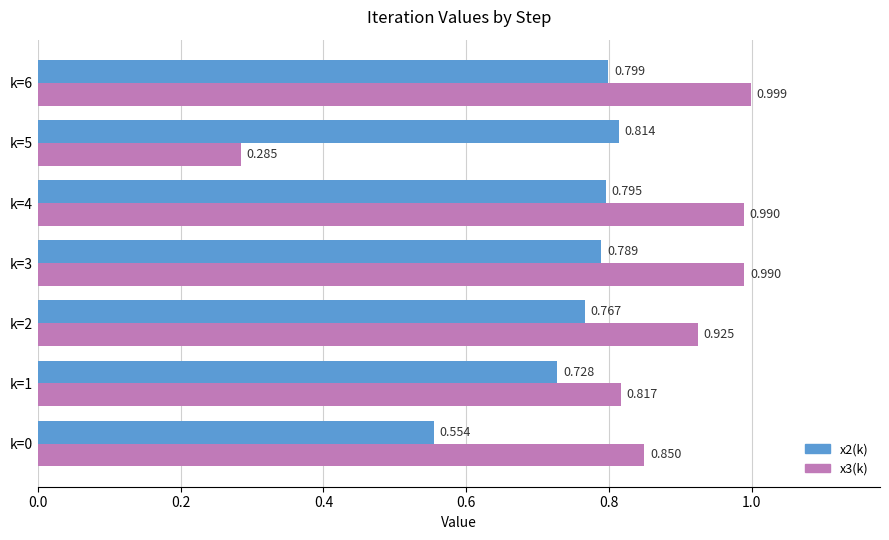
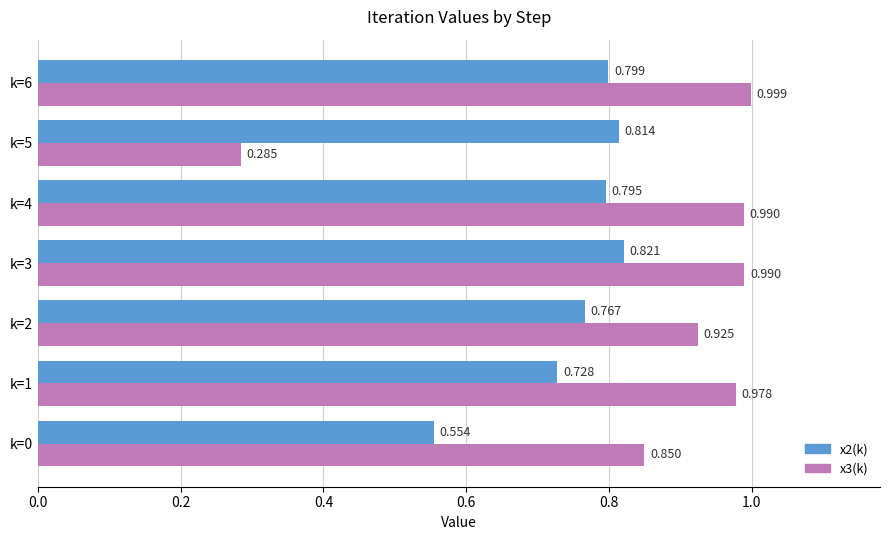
x2(k), k=3: 0.789 -> 0.821
x3(k), k=1: 0.817 -> 0.978
